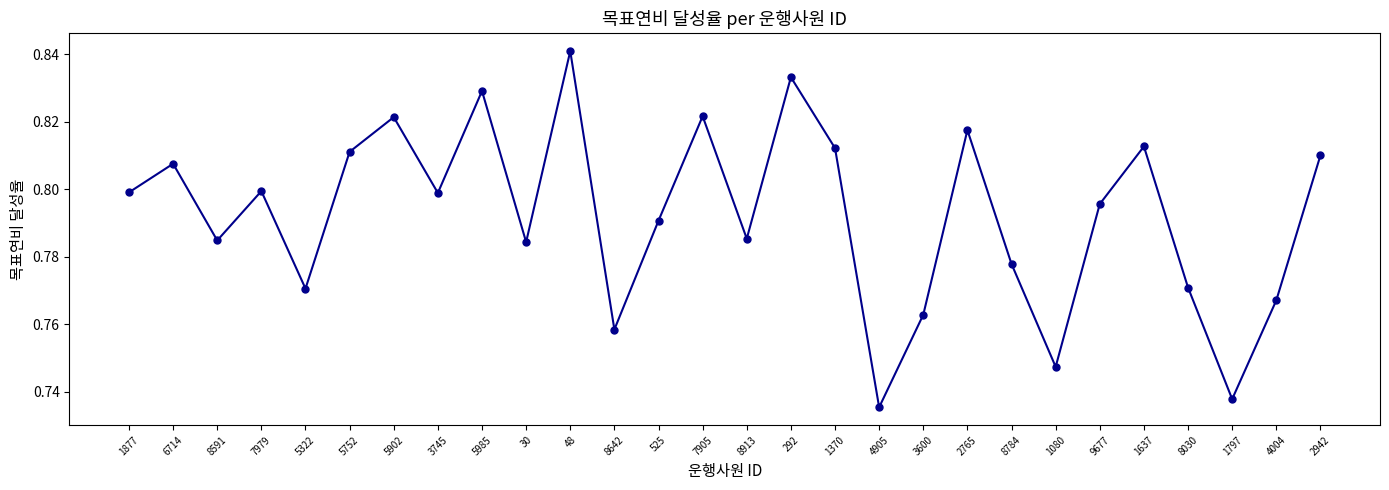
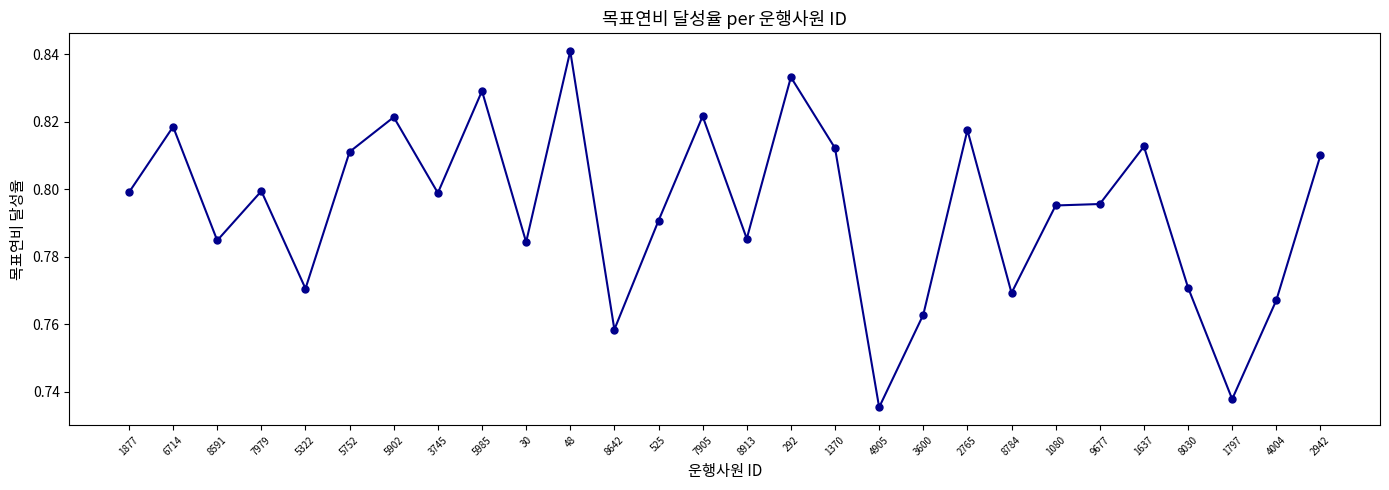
6714: 0.808 -> 0.819
8784: 0.778 -> 0.769
1080: 0.747 -> 0.795
